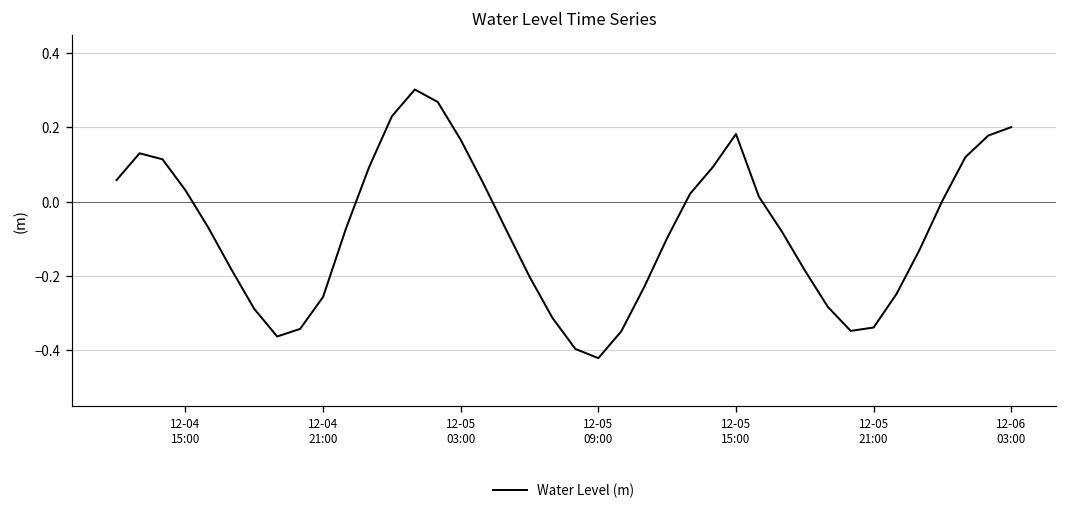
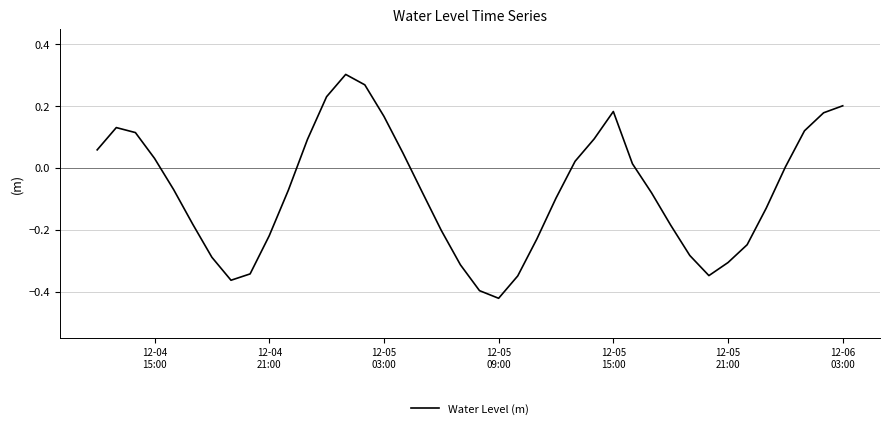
12-04 21:00: -0.26 -> -0.22
12-05 21:00: -0.34 -> -0.31
